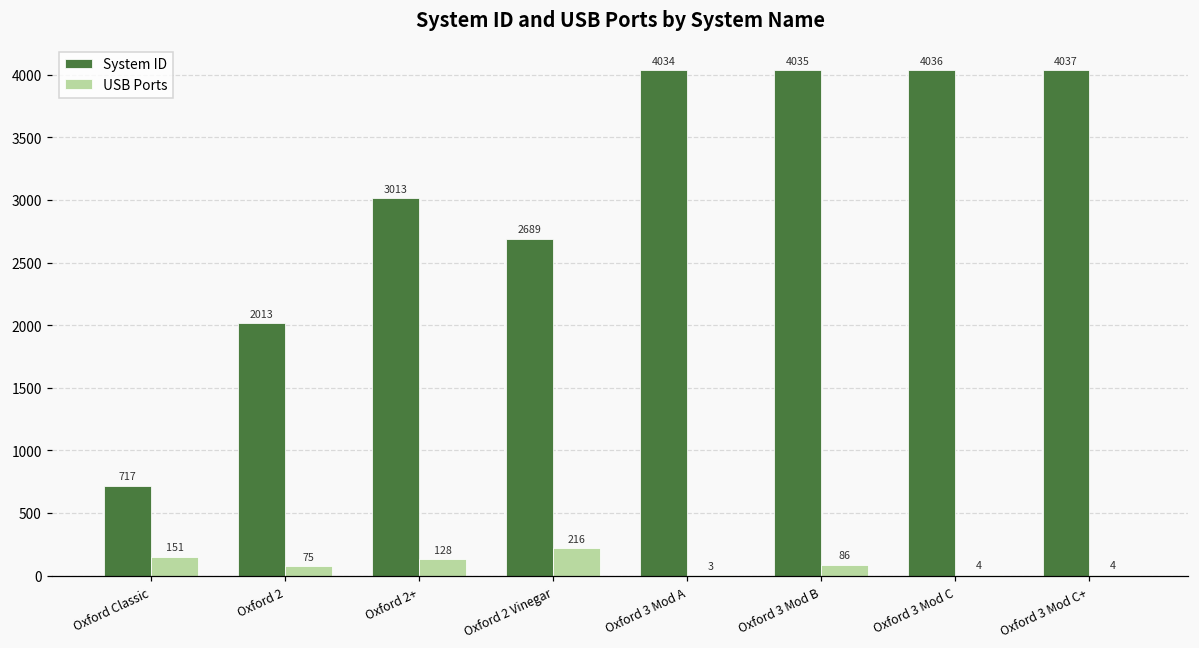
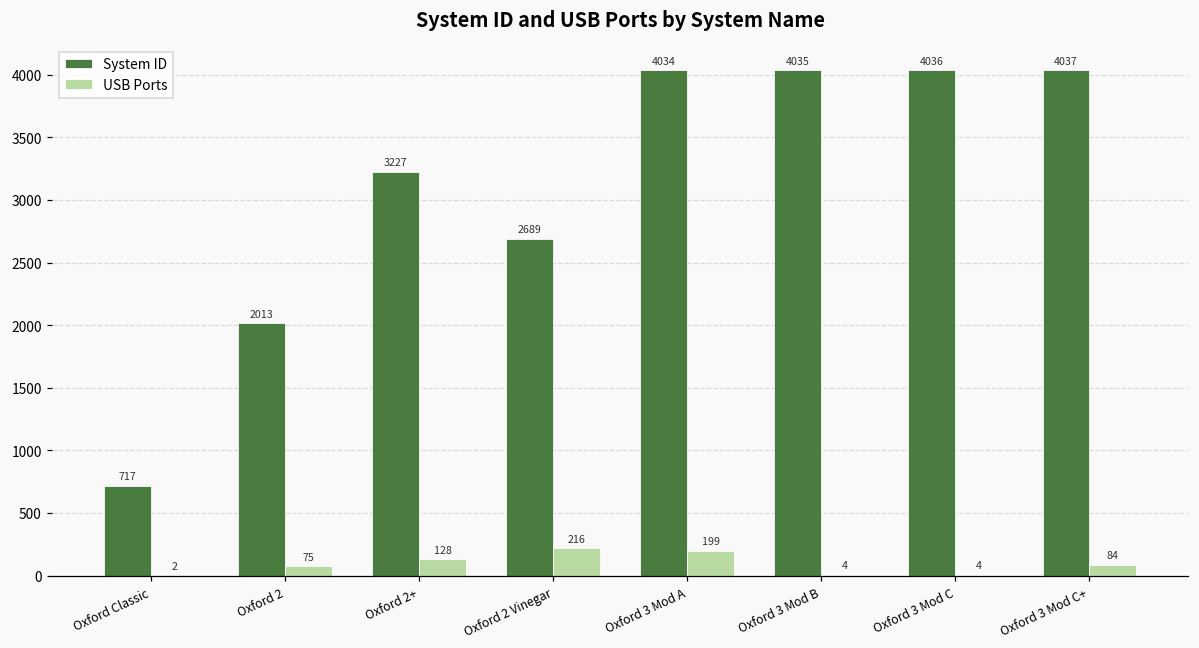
USB Ports, Oxford Classic: 151 -> 2
System ID, Oxford 2+: 3013 -> 3227
USB Ports, Oxford 3 Mod A: 3 -> 199
USB Ports, Oxford 3 Mod B: 86 -> 4
USB Ports, Oxford 3 Mod C+: 4 -> 84
